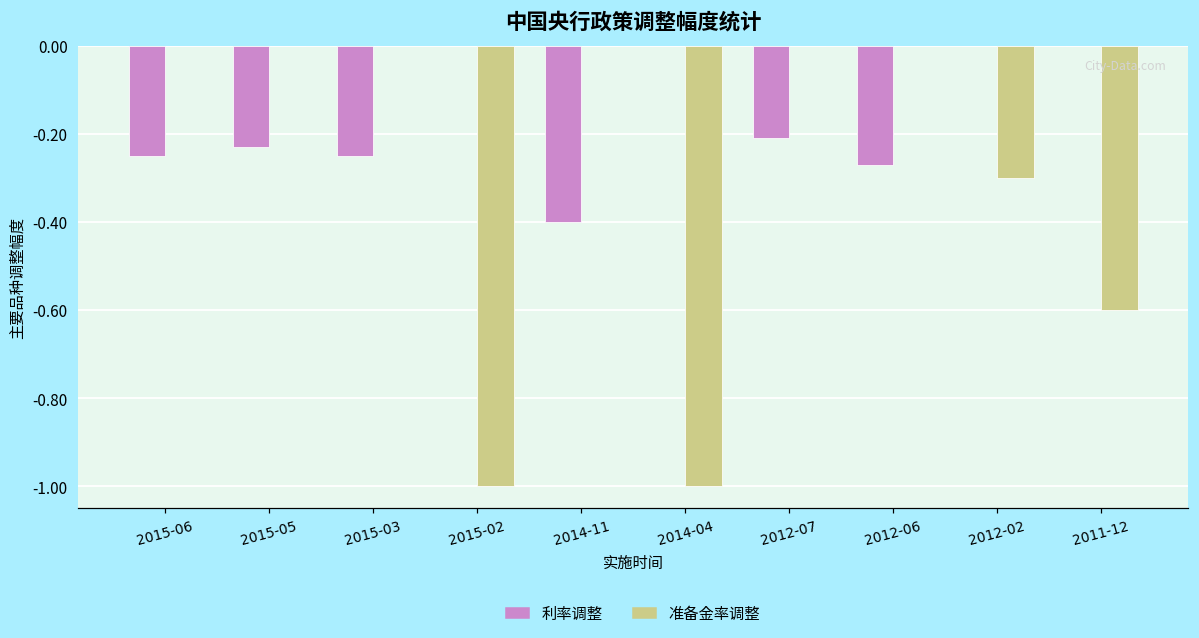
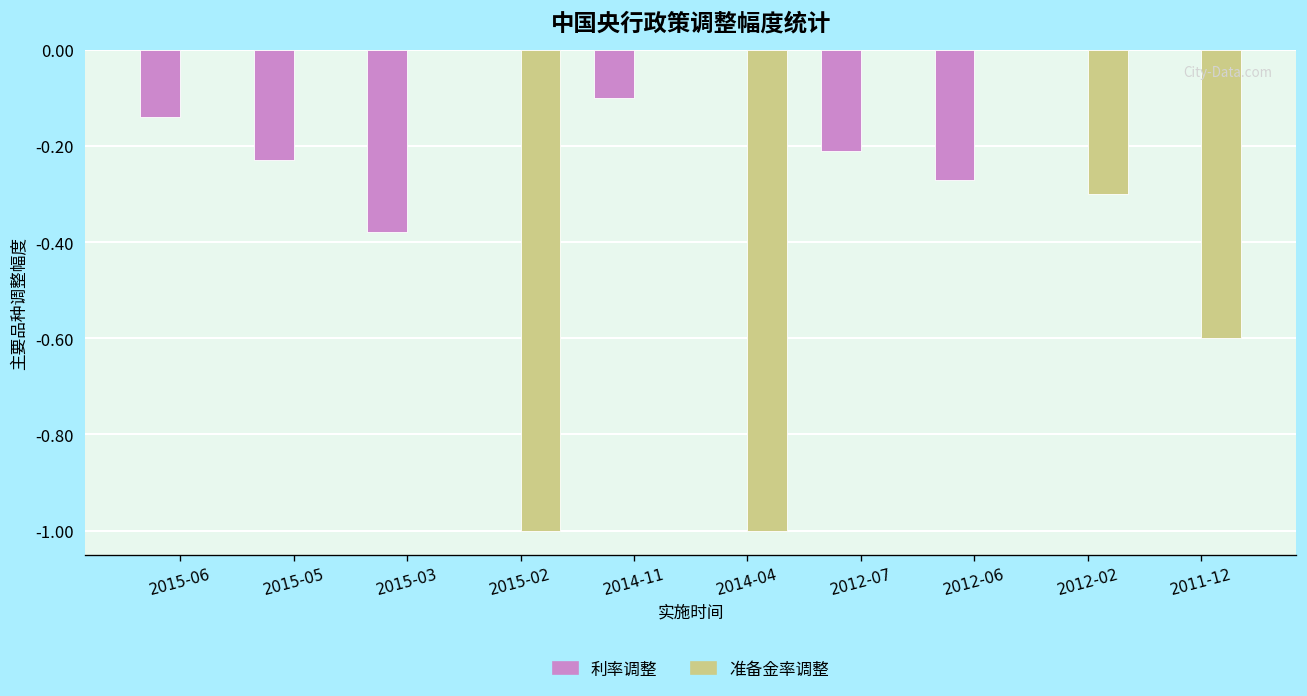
利率调整, 2015-06: -0.25 -> -0.14
利率调整, 2015-03: -0.25 -> -0.38
利率调整, 2014-11: -0.4 -> -0.1
